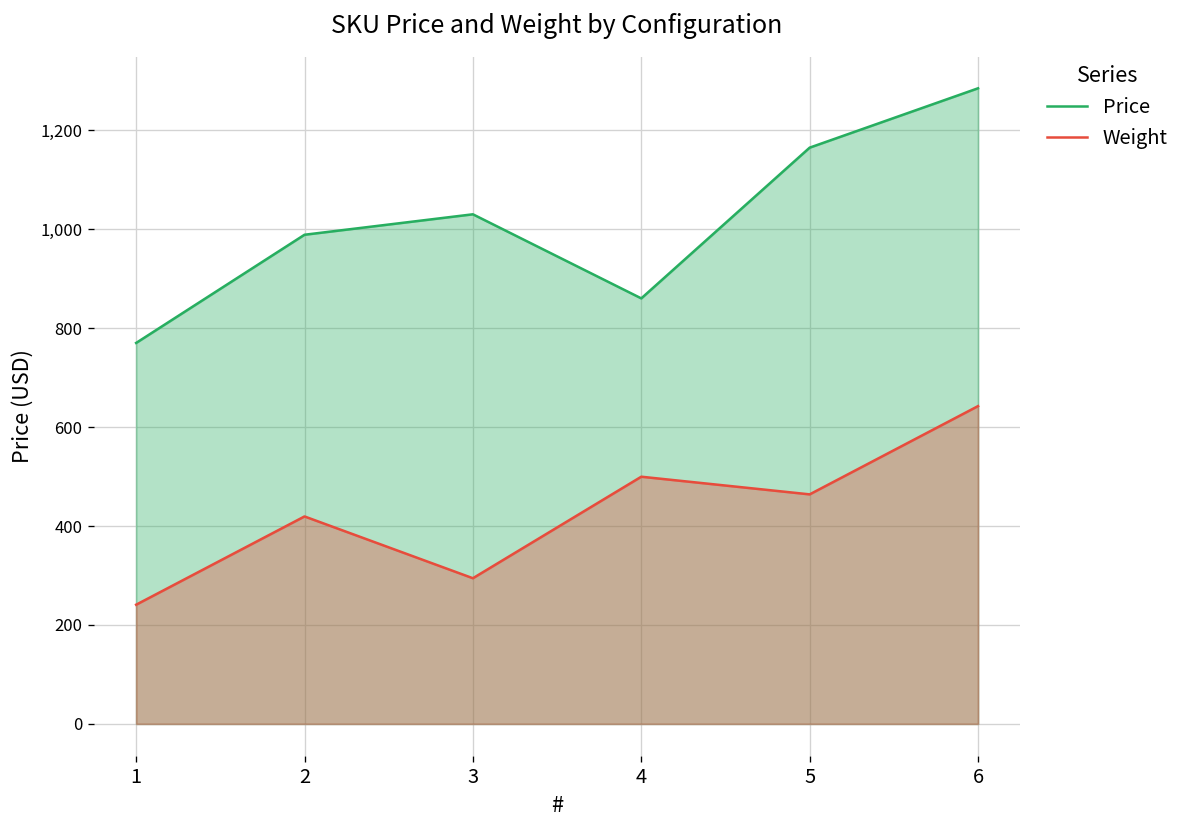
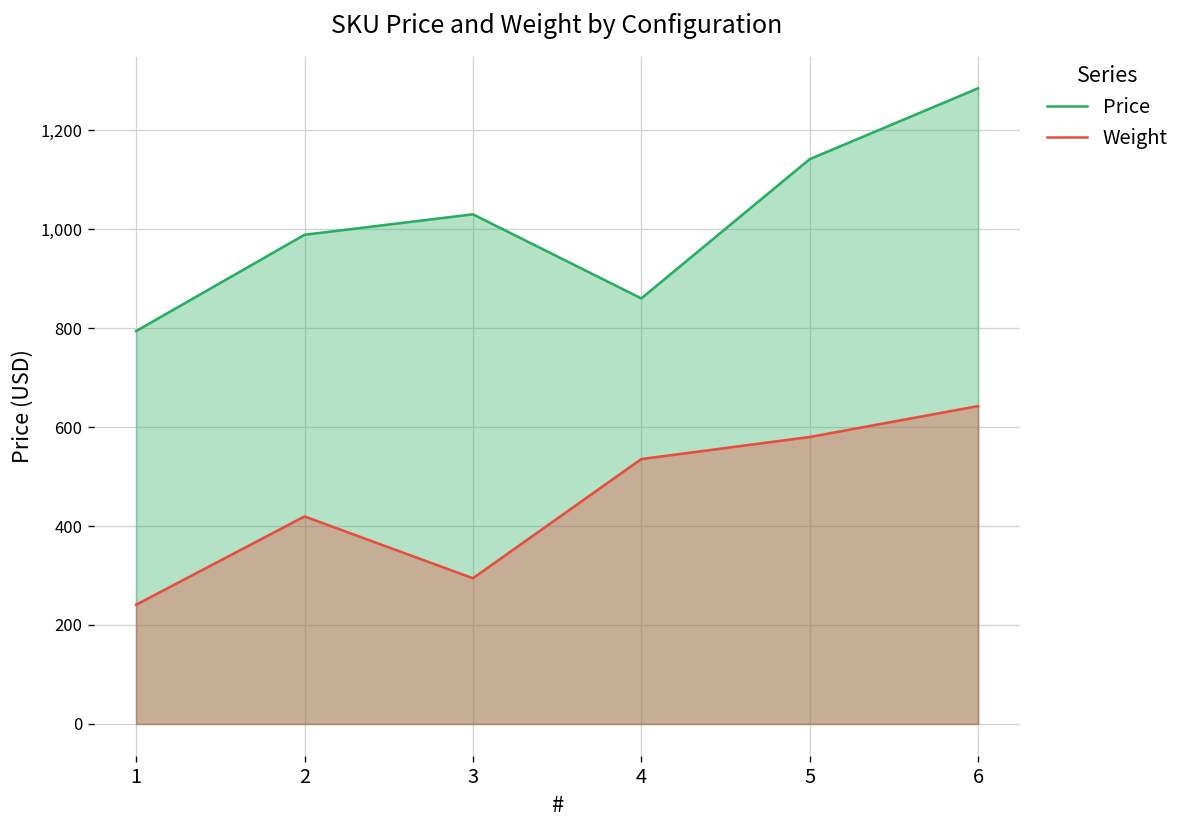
Price, 1: 770 -> 790
Weight, 4: 500 -> 540
Price, 5: 1,170 -> 1,140
Weight, 5: 460 -> 580
